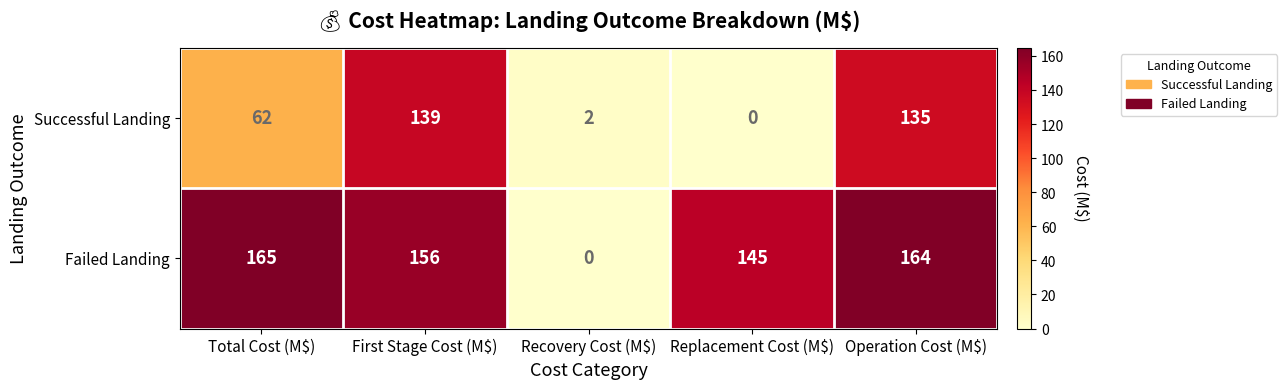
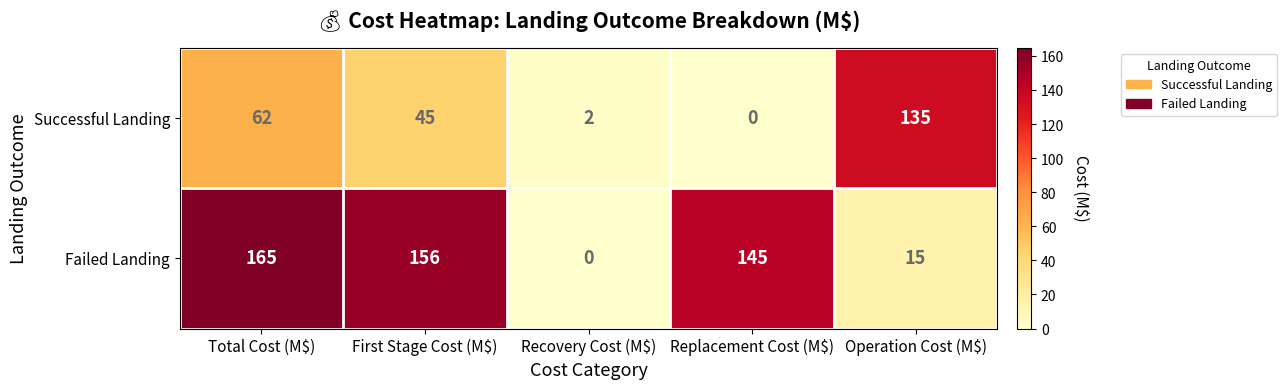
Successful Landing, First Stage Cost (M$): 139 -> 45
Failed Landing, Operation Cost (M$): 164 -> 15
